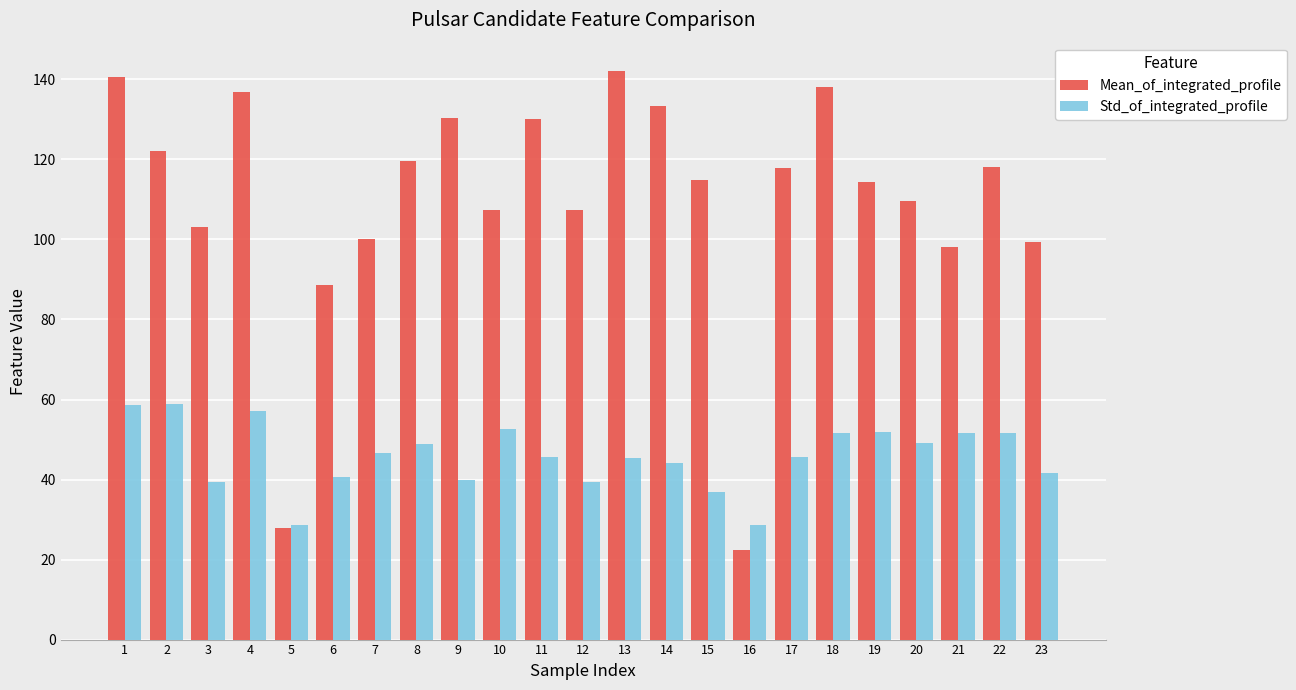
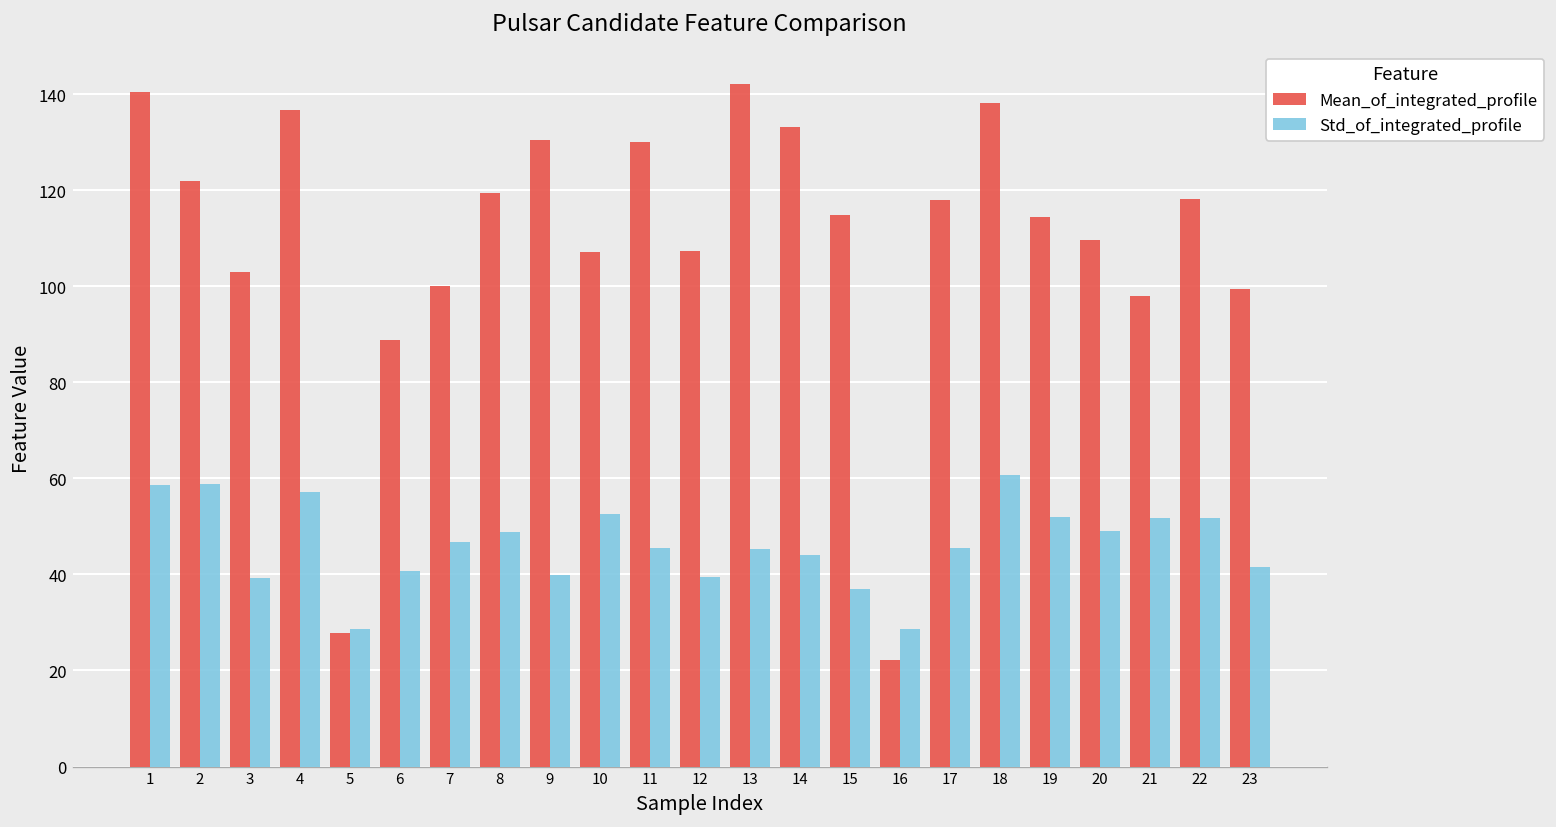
Std_of_integrated_profile, 18: 52 -> 61
